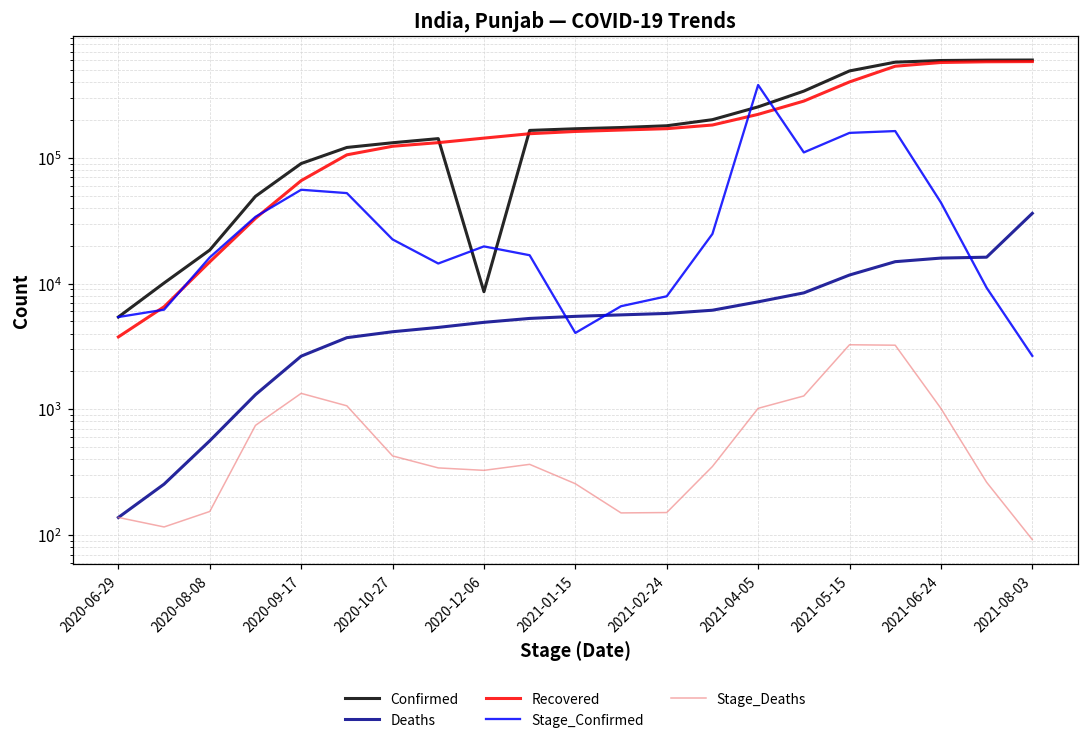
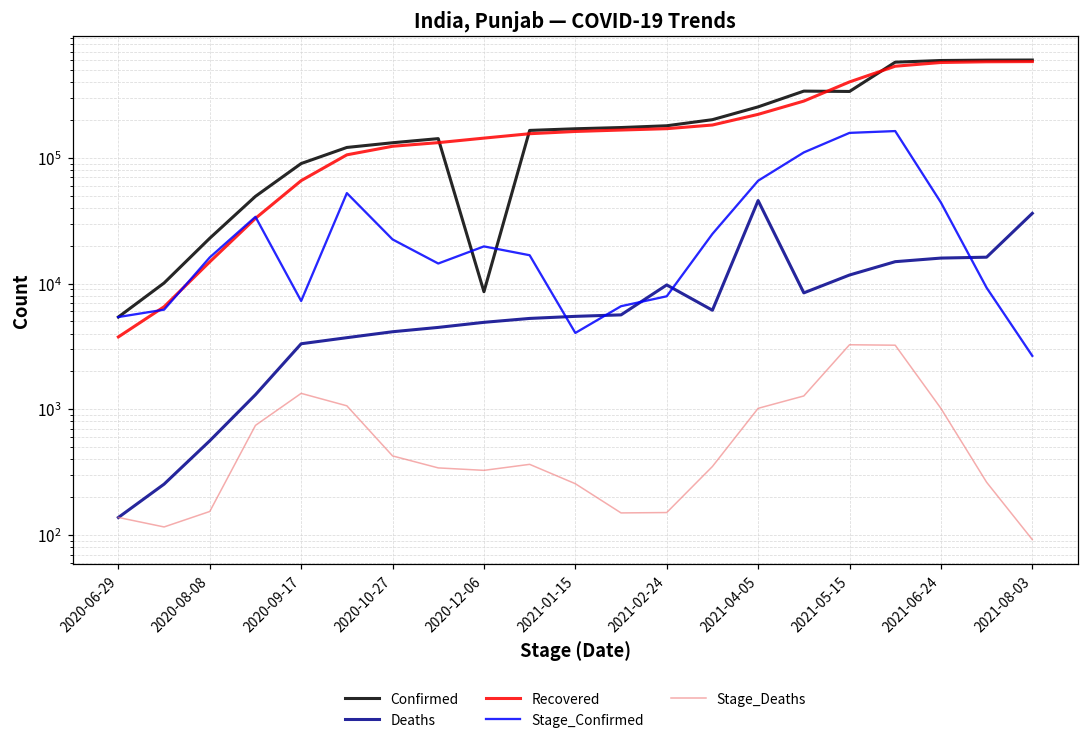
Confirmed, 2020-08-08: 18000 -> 23000
Deaths, 2020-09-17: 2600 -> 3300
Stage_Confirmed, 2020-09-17: 60000 -> 7000
Deaths, 2021-02-24: 6000 -> 10000
Deaths, 2021-04-05: 7000 -> 46000
Stage_Confirmed, 2021-04-05: 380000 -> 70000
Confirmed, 2021-05-15: 490000 -> 340000
